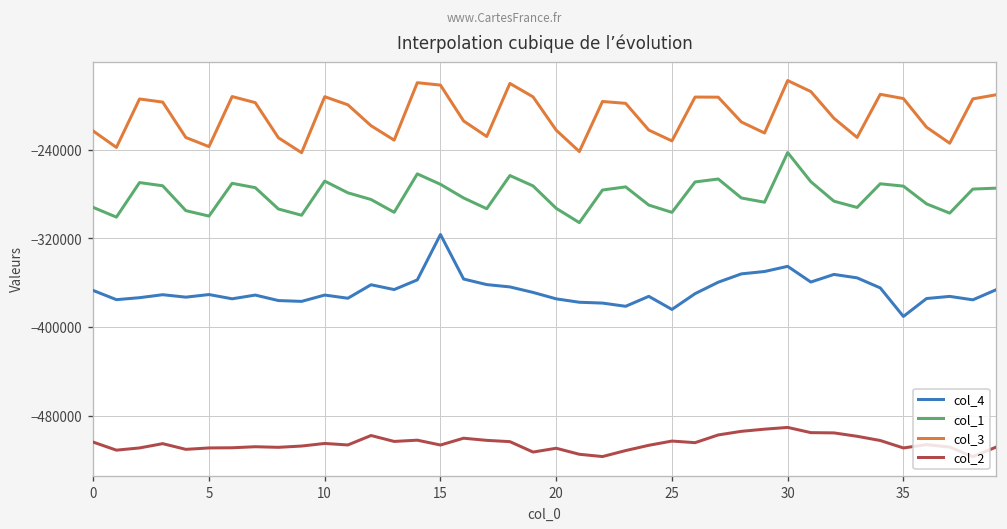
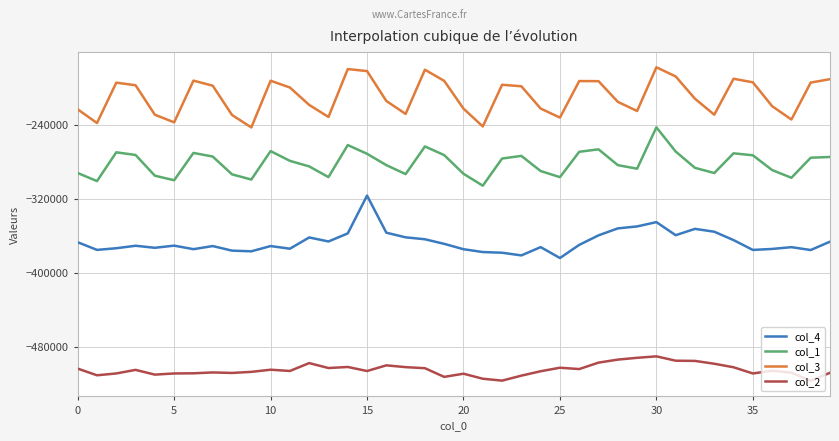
col_4, 35: -390000 -> -380000
